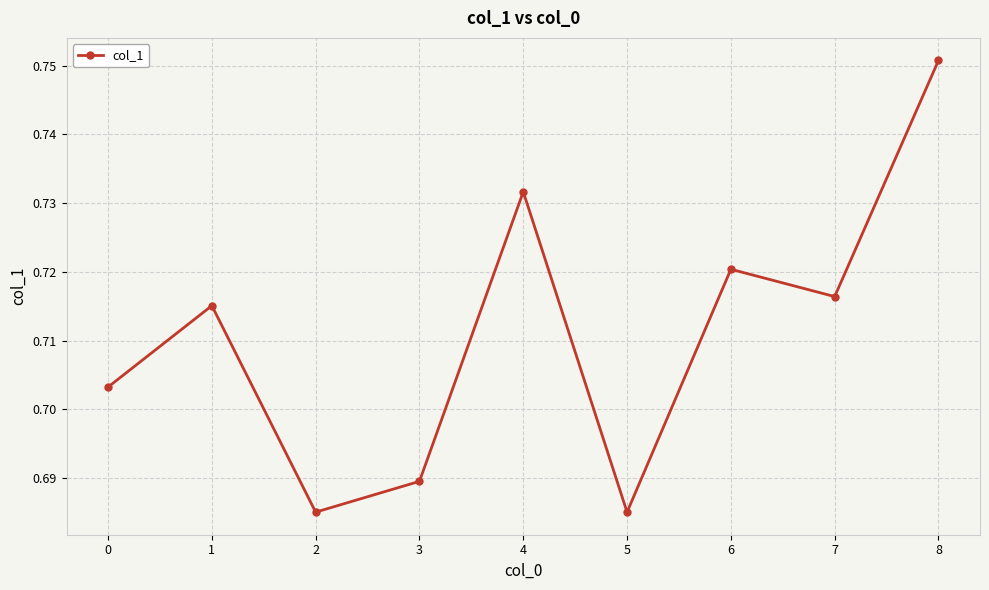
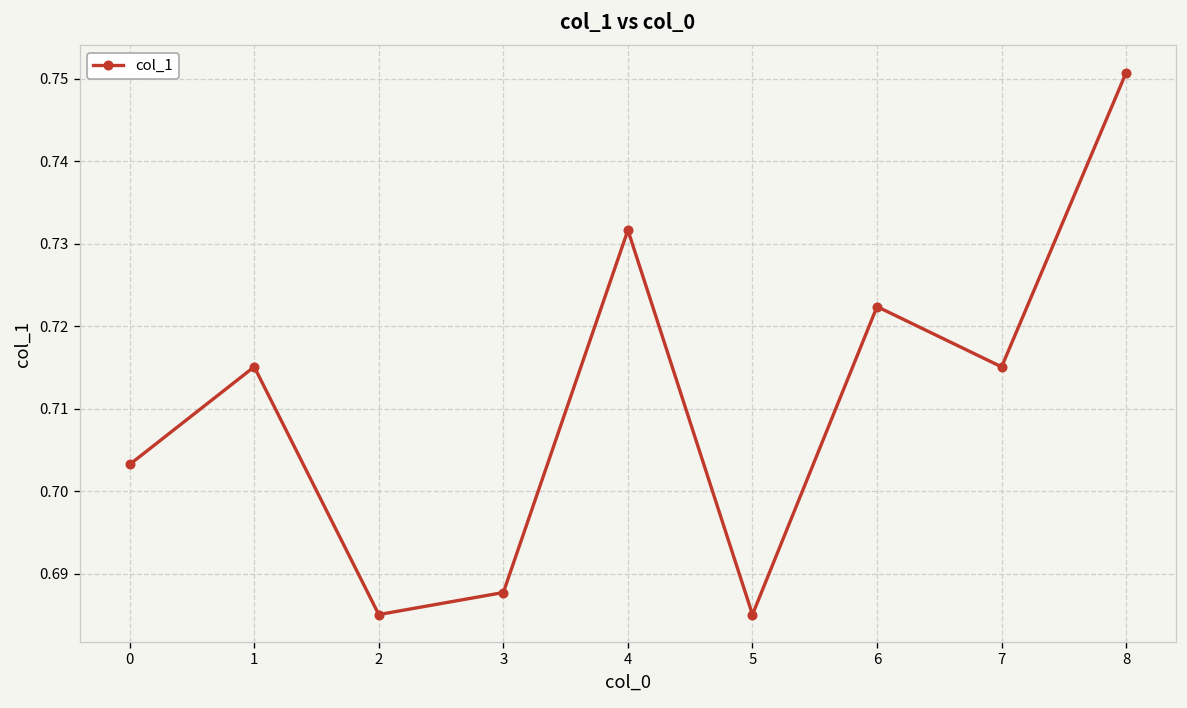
3: 0.690 -> 0.688
6: 0.720 -> 0.722
7: 0.716 -> 0.715
